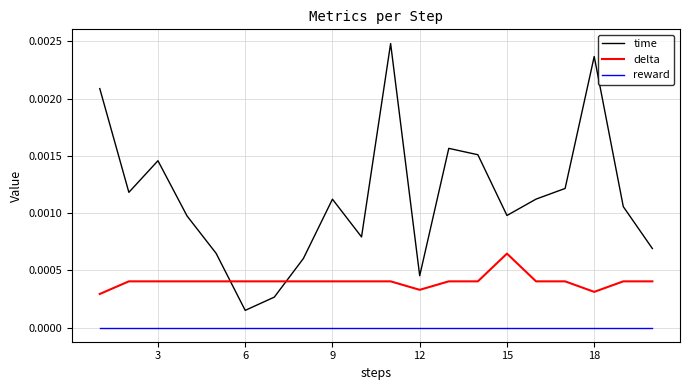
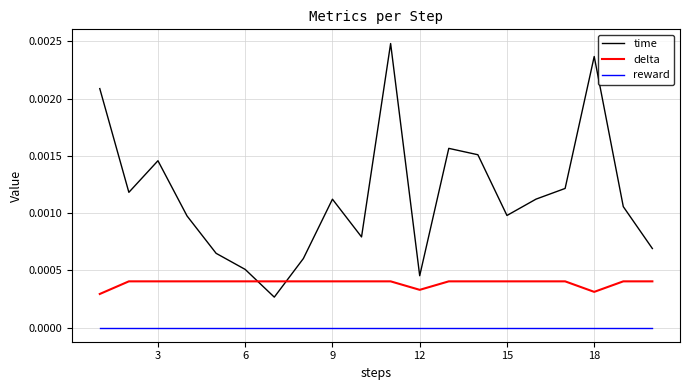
time, 6: 0.00015 -> 0.00051
delta, 15: 0.00065 -> 0.00040
